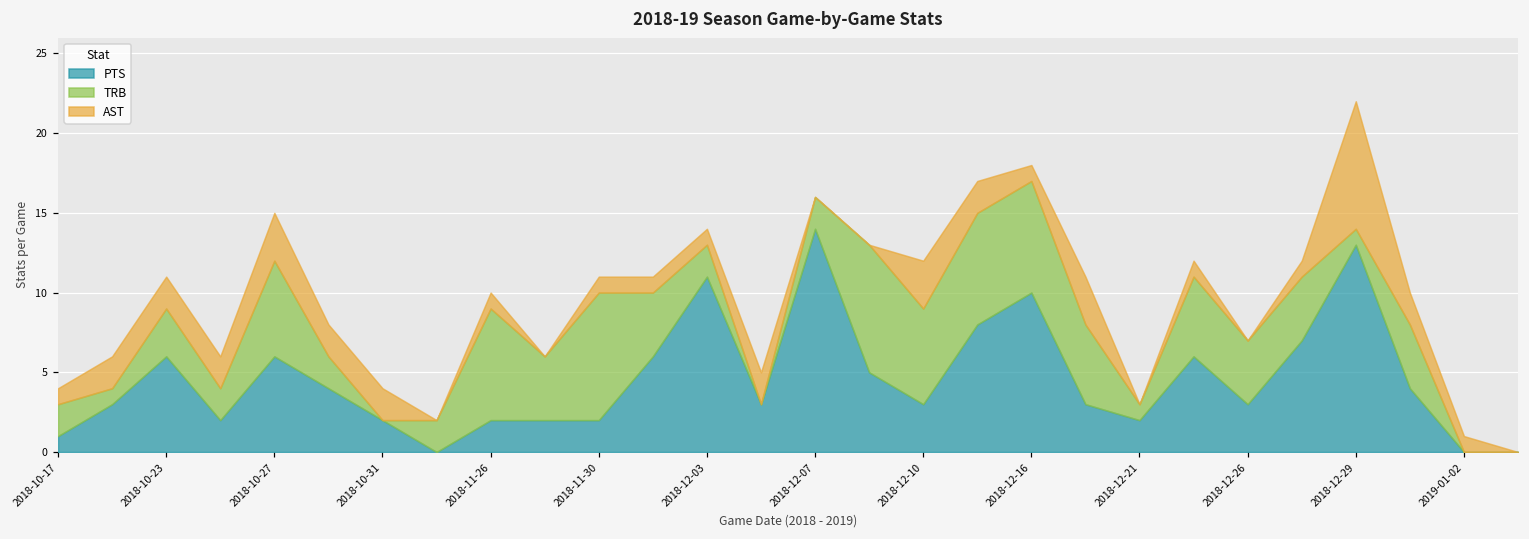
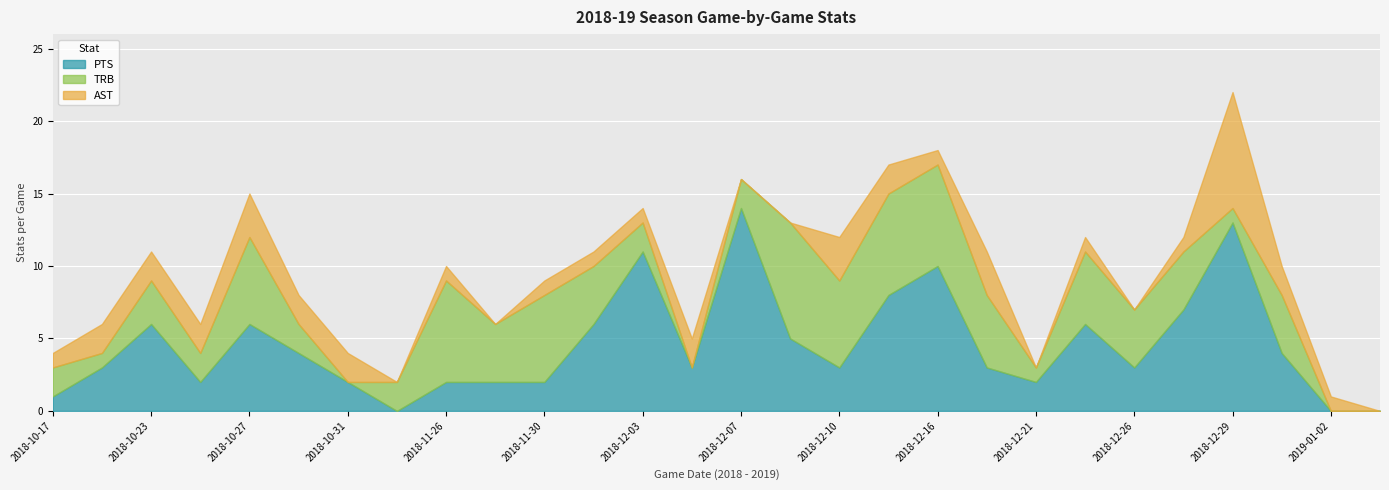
TRB, 2018-11-30: 8 -> 6
